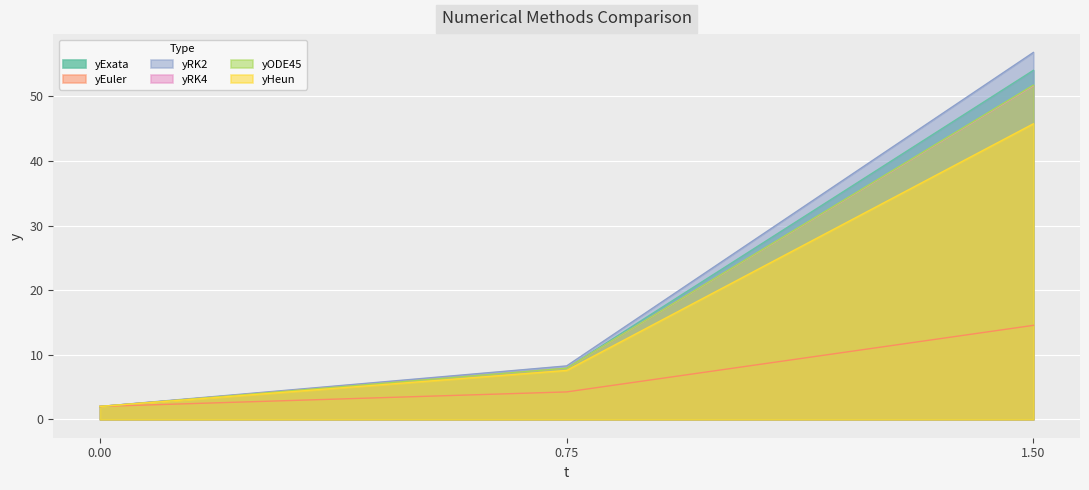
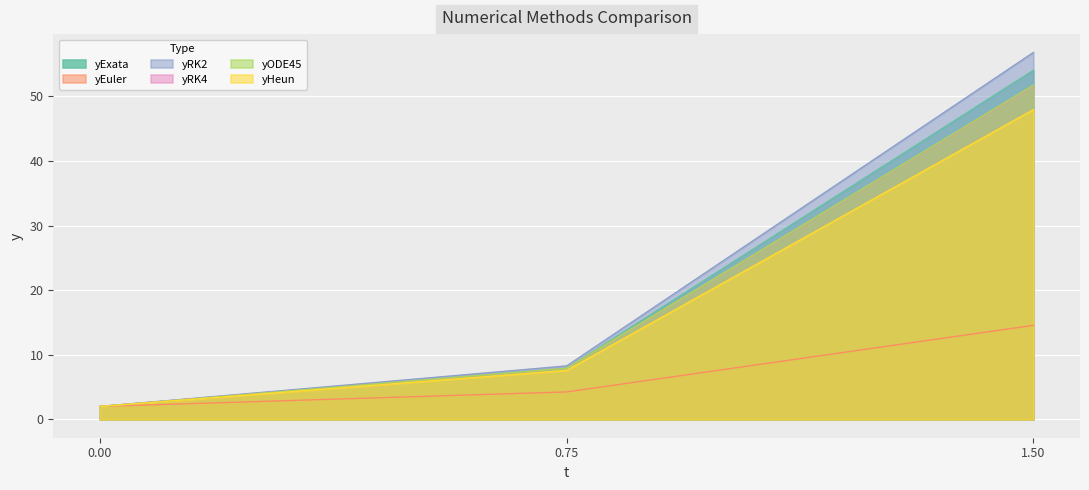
yHeun, 1.50: 46 -> 48
